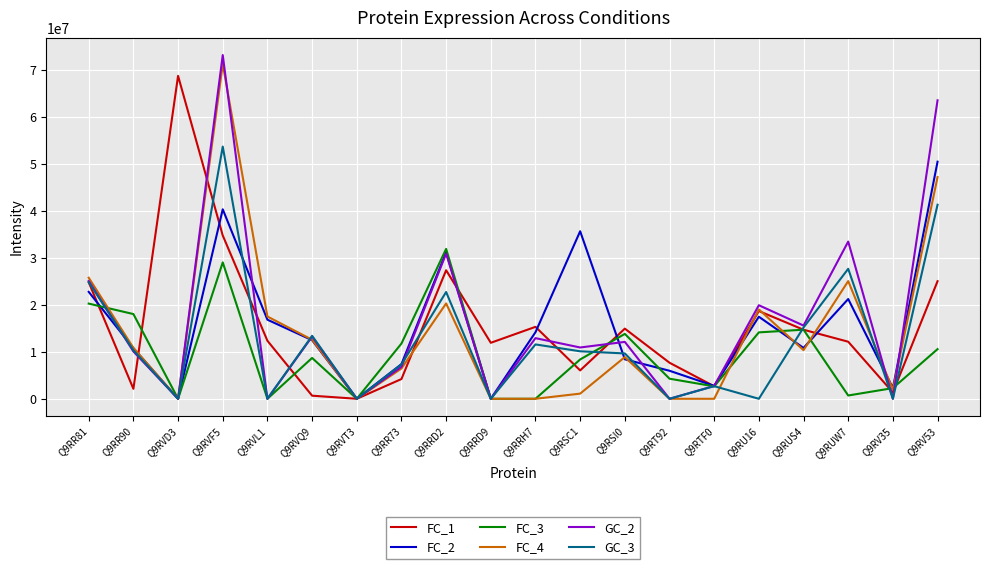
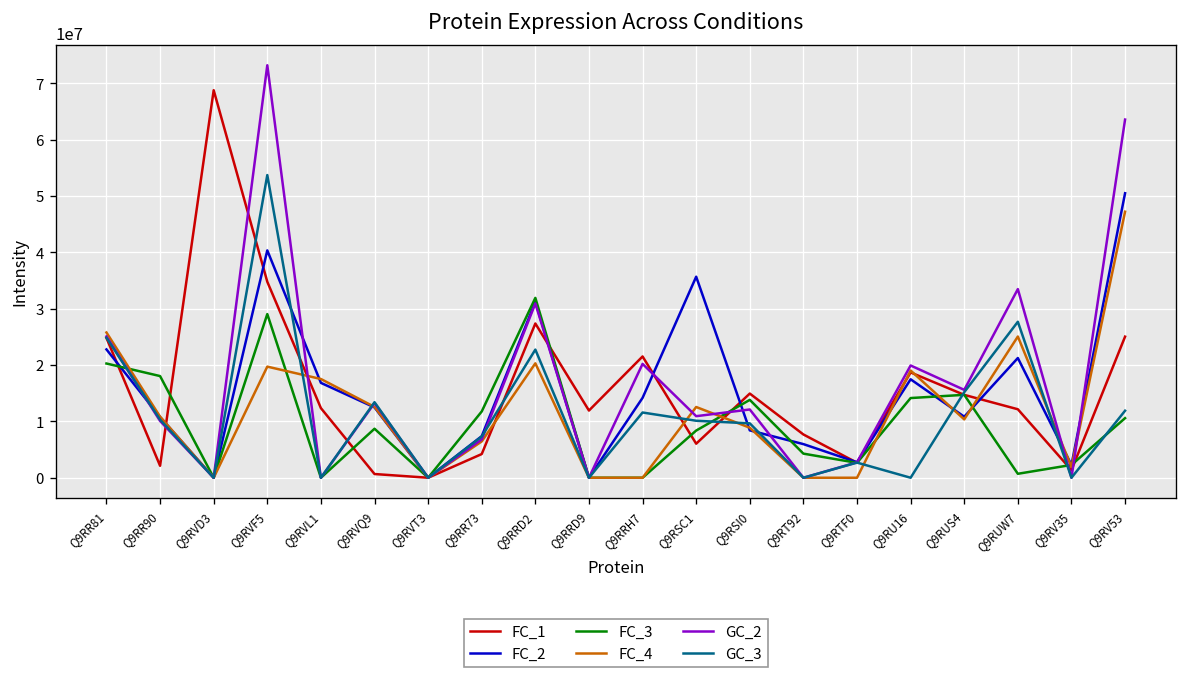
FC_4, Q9RVF5: 71000000 -> 20000000
FC_1, Q9RRH7: 15000000 -> 22000000
GC_2, Q9RRH7: 13000000 -> 20000000
FC_4, Q9RSC1: 1000000 -> 13000000
GC_3, Q9RV53: 41000000 -> 12000000
